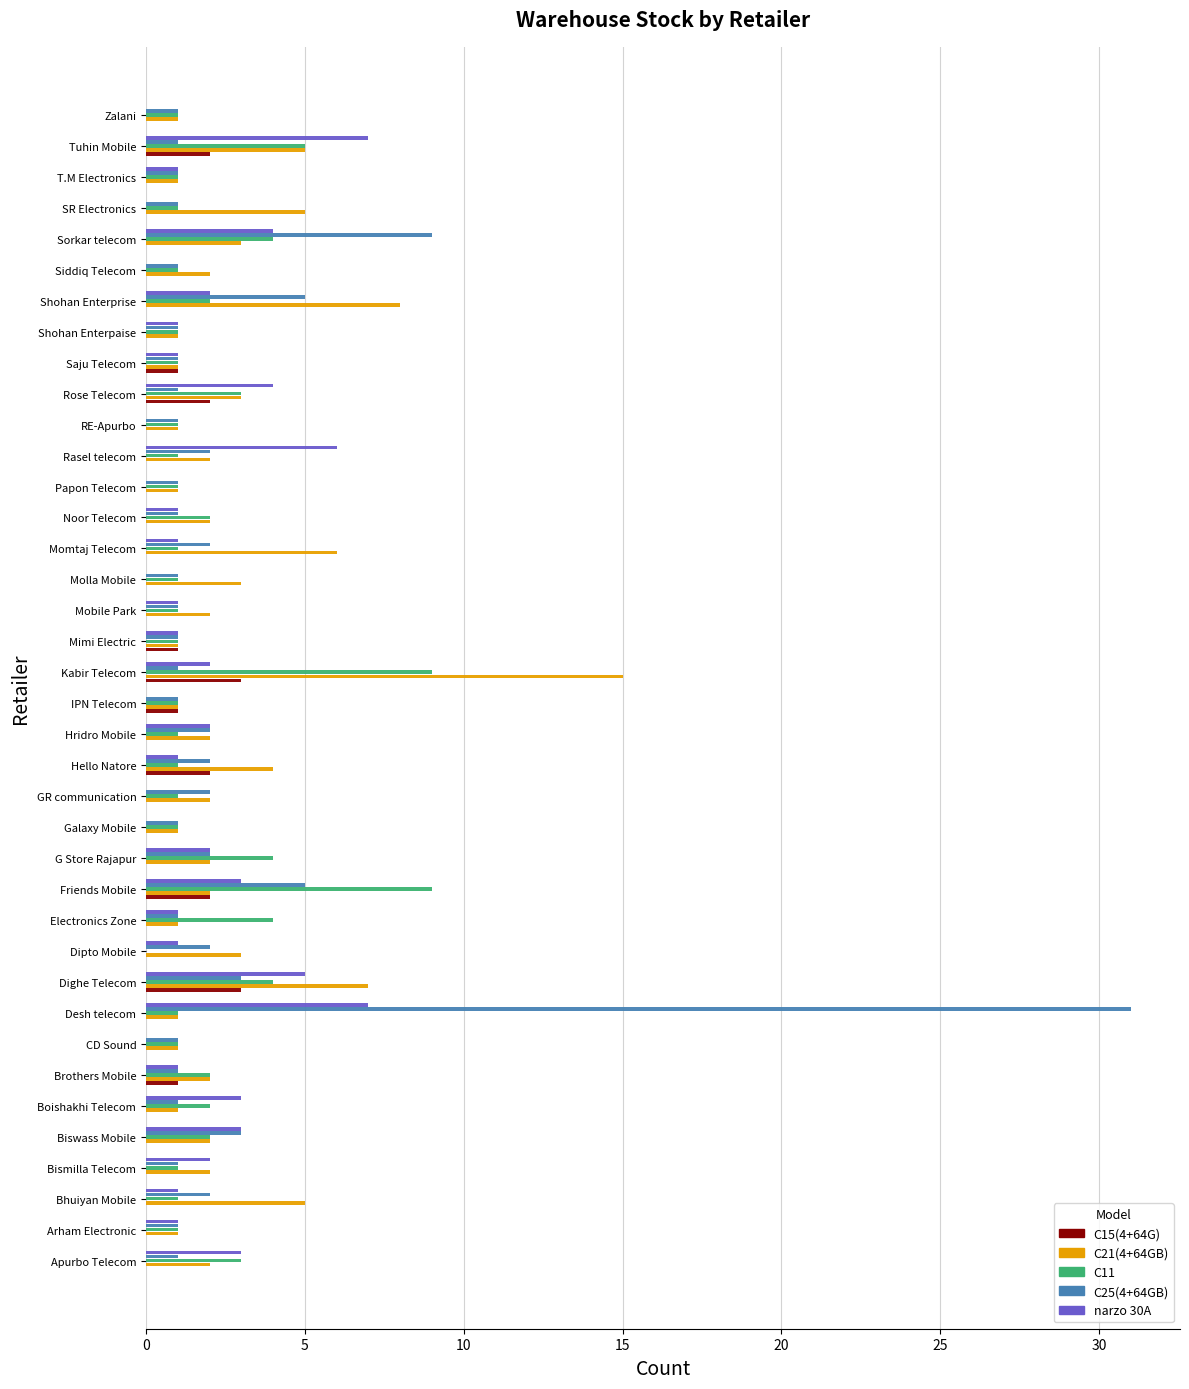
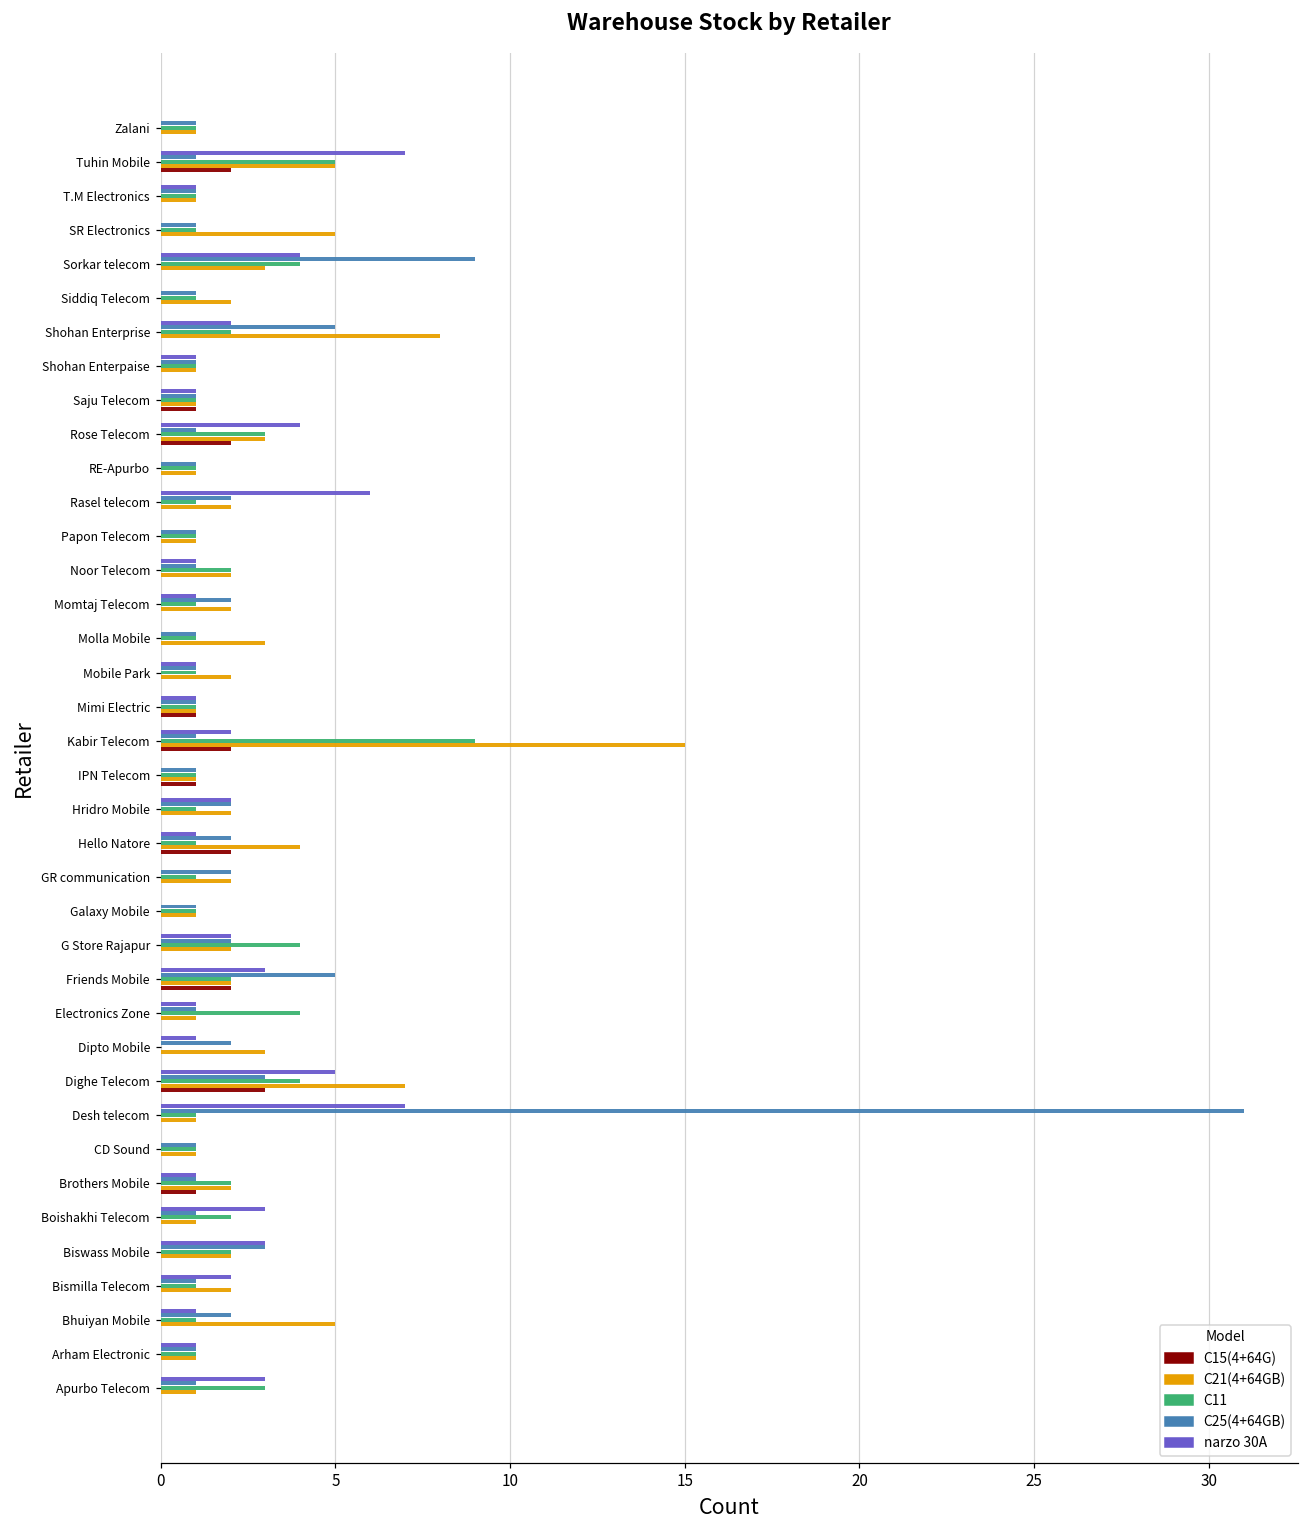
C21(4+64GB), Momtaj Telecom: 6 -> 2
C15(4+64G), Kabir Telecom: 3 -> 2
C11, Friends Mobile: 9 -> 2
C21(4+64GB), Apurbo Telecom: 2 -> 1
